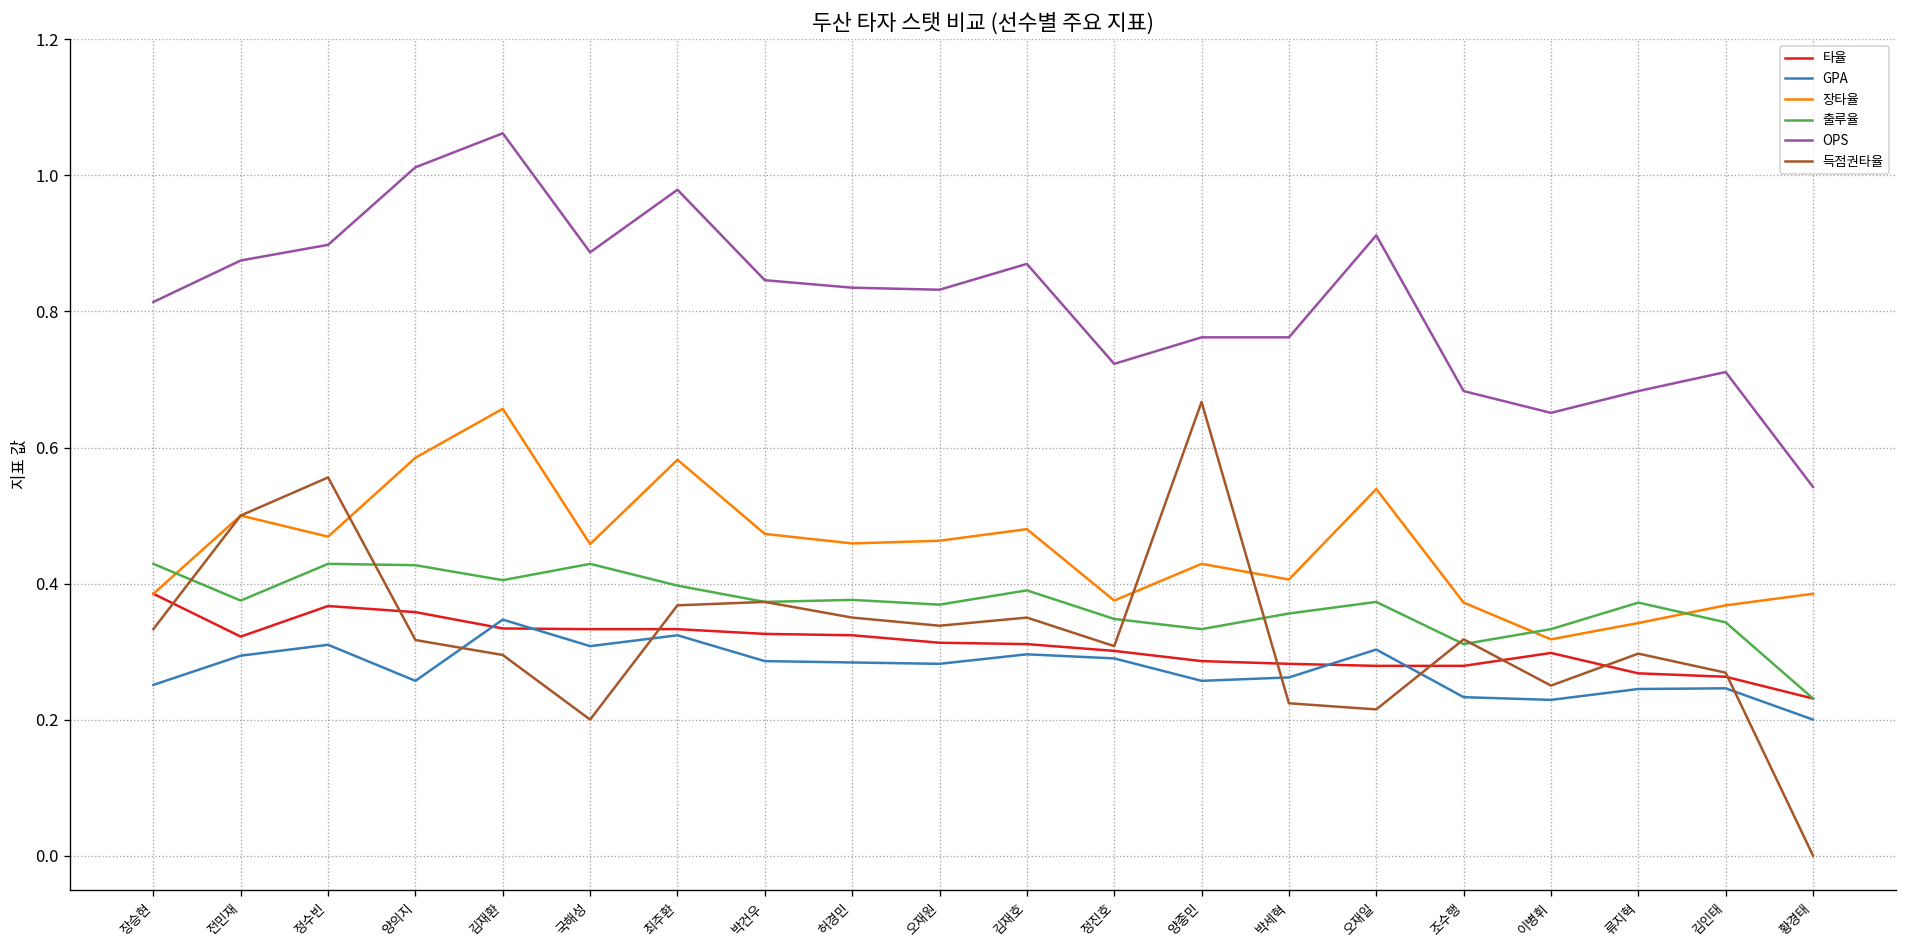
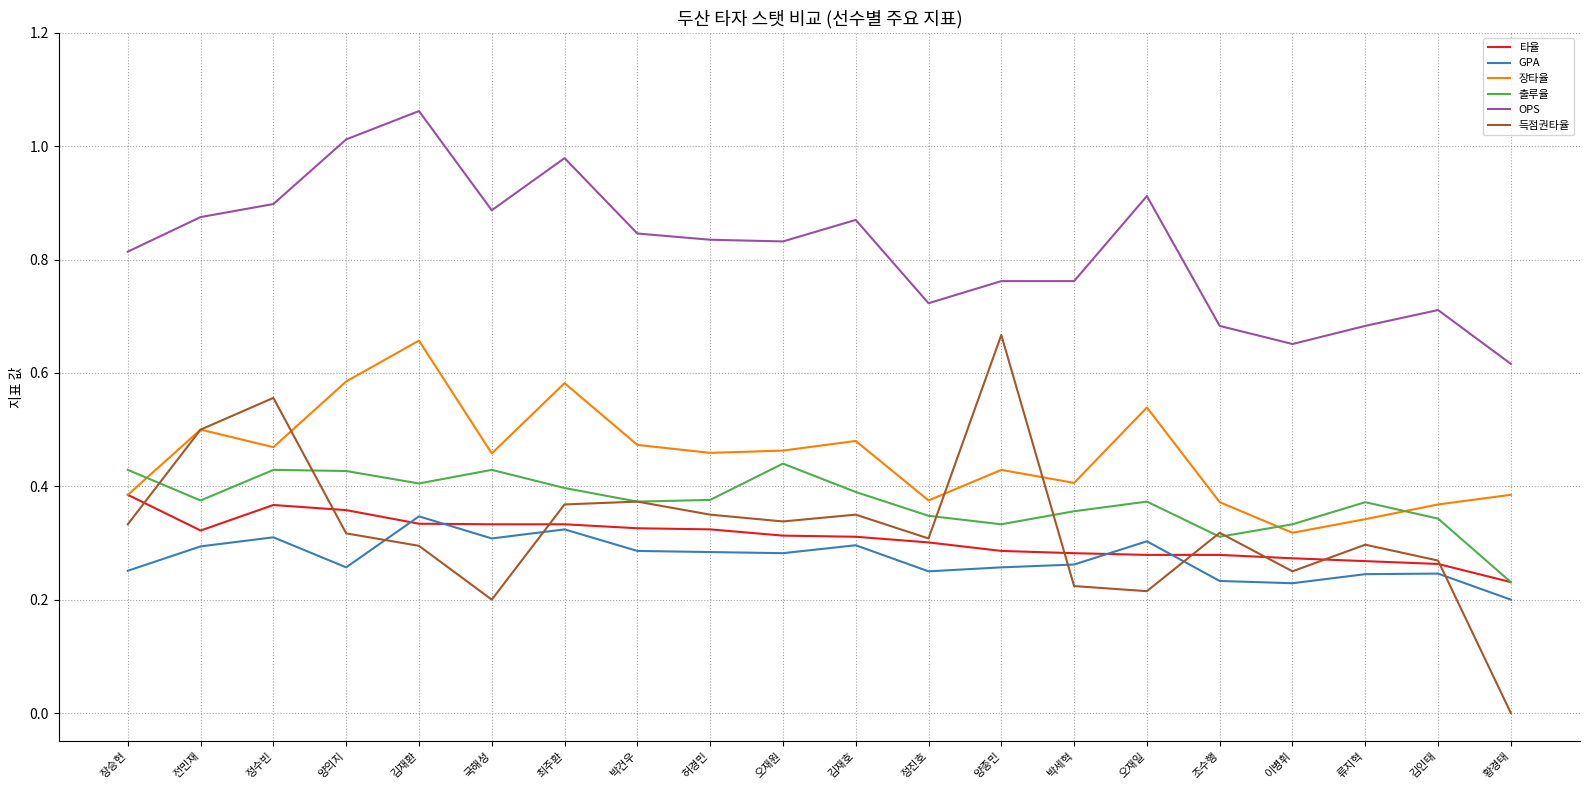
출루율, 오재원: 0.37 -> 0.44
GPA, 정진호: 0.29 -> 0.25
타율, 이병휘: 0.30 -> 0.27
OPS, 황경태: 0.54 -> 0.62
